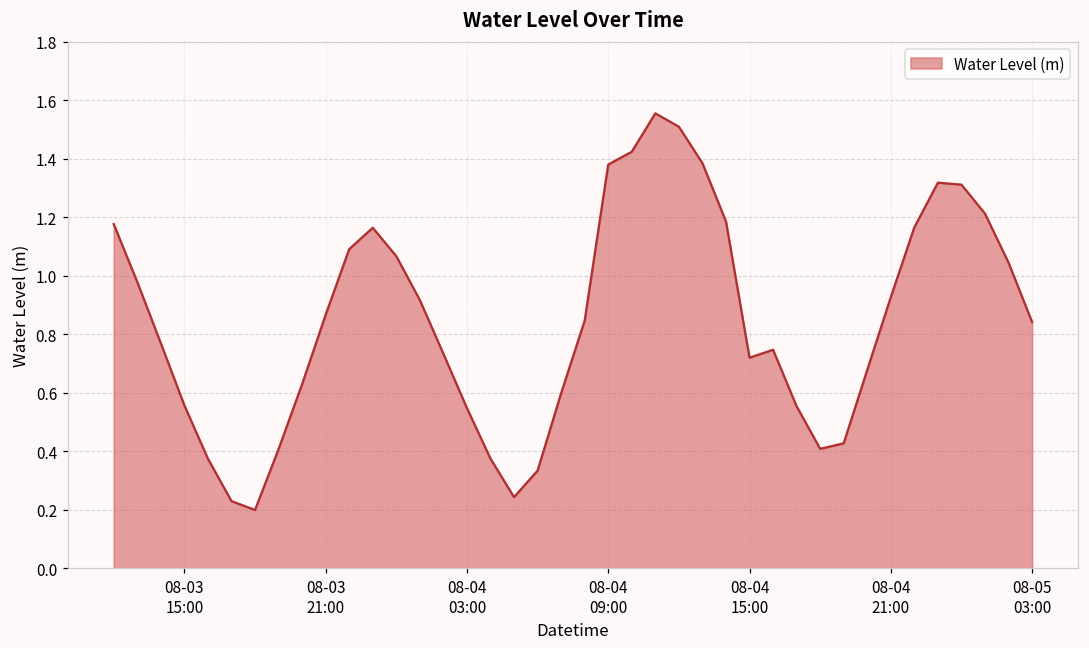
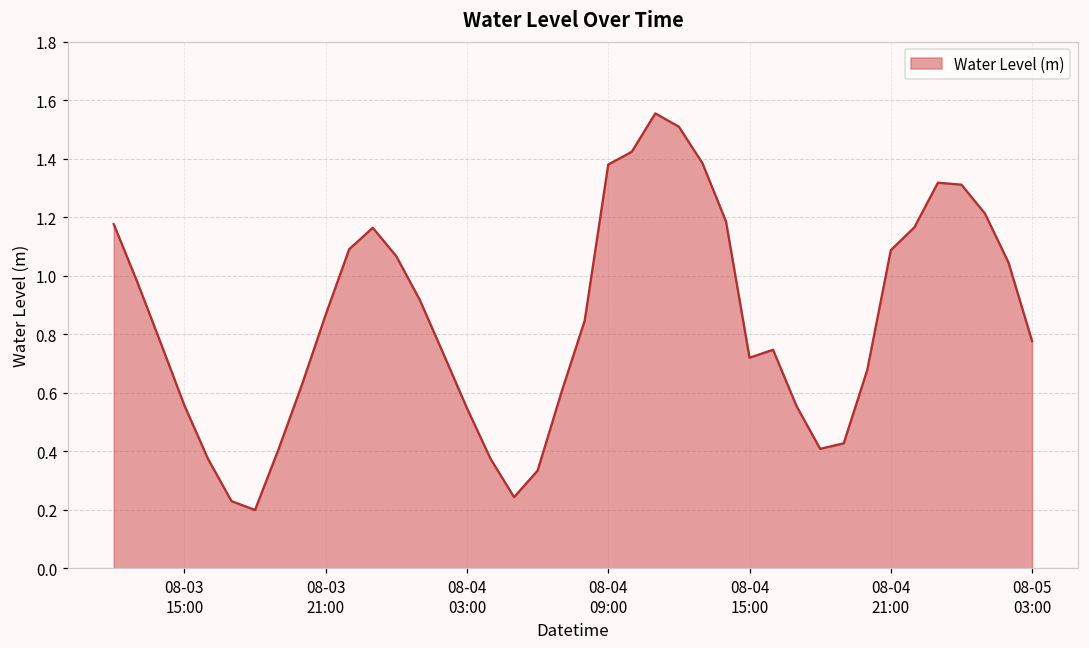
08-04 21:00: 0.93 -> 1.09
08-05 03:00: 0.84 -> 0.78
